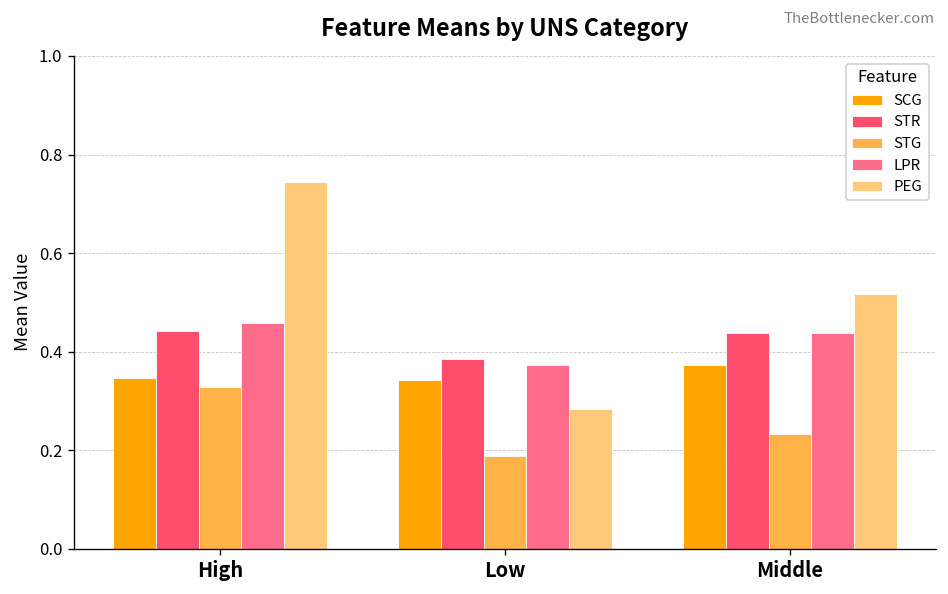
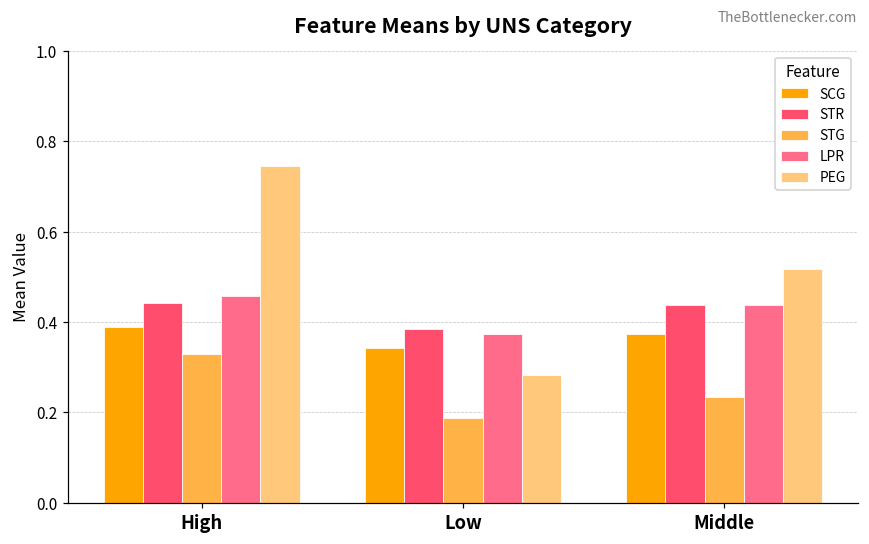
SCG, High: 0.35 -> 0.39
